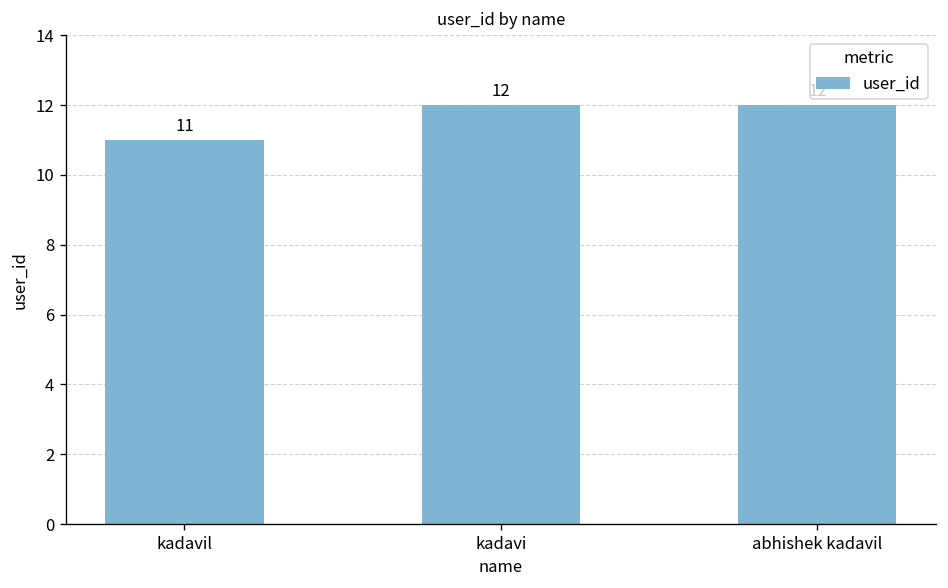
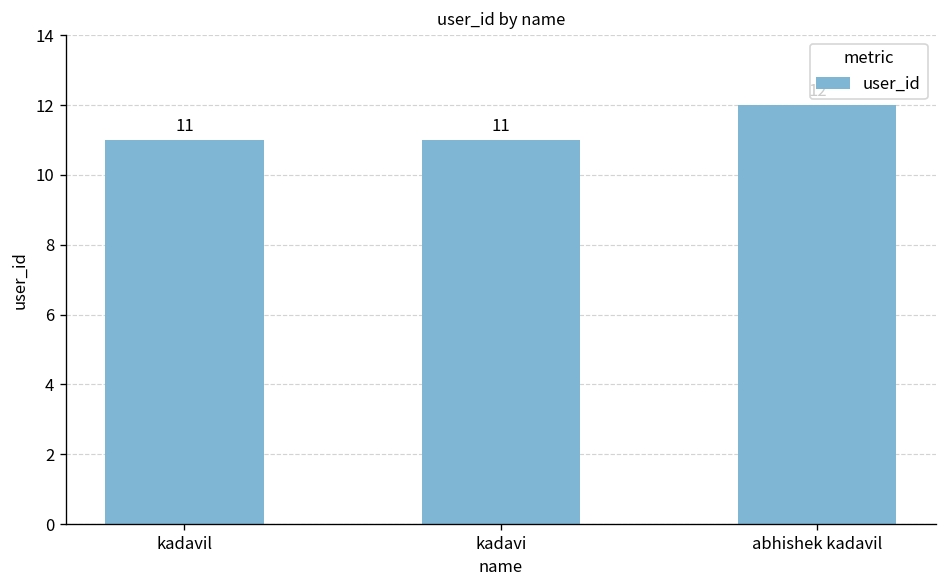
kadavi: 12 -> 11
